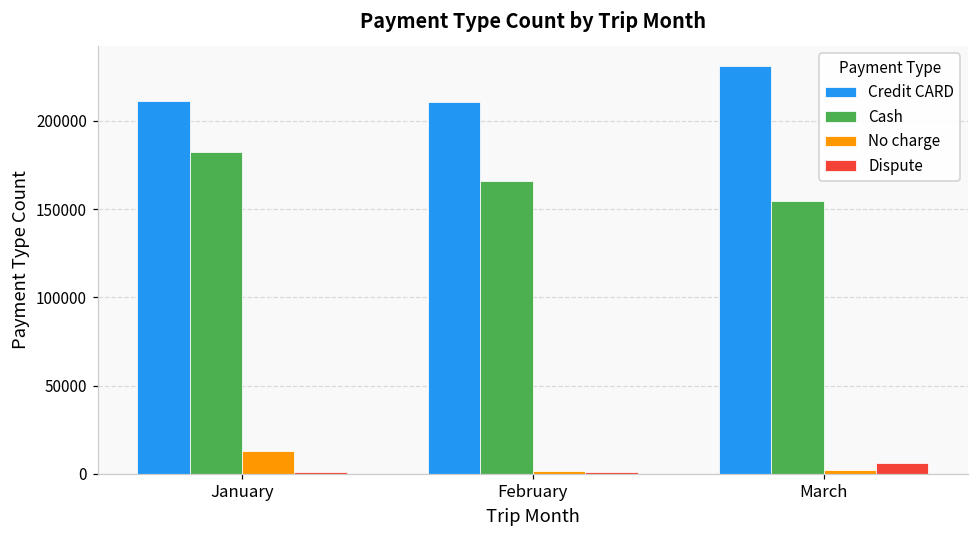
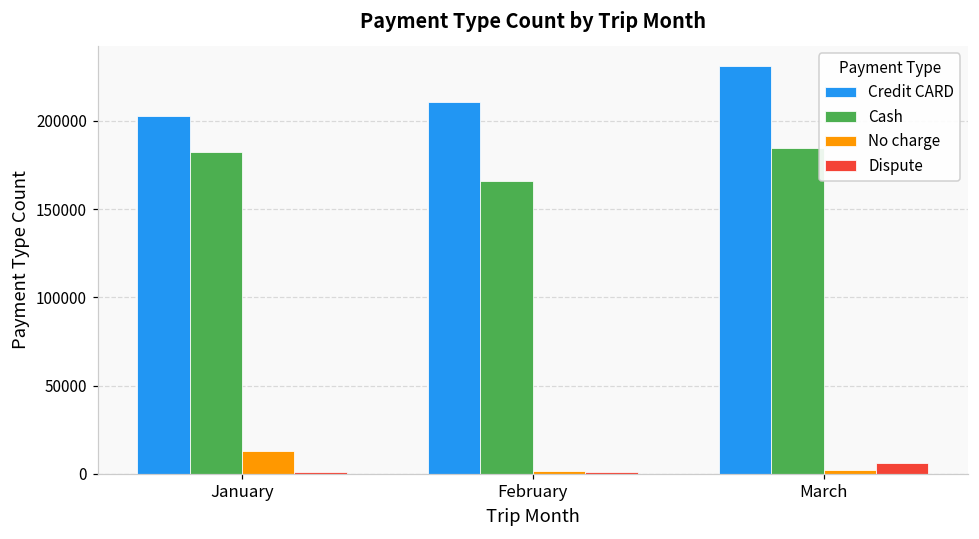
Credit CARD, January: 211000 -> 203000
Cash, March: 155000 -> 185000
